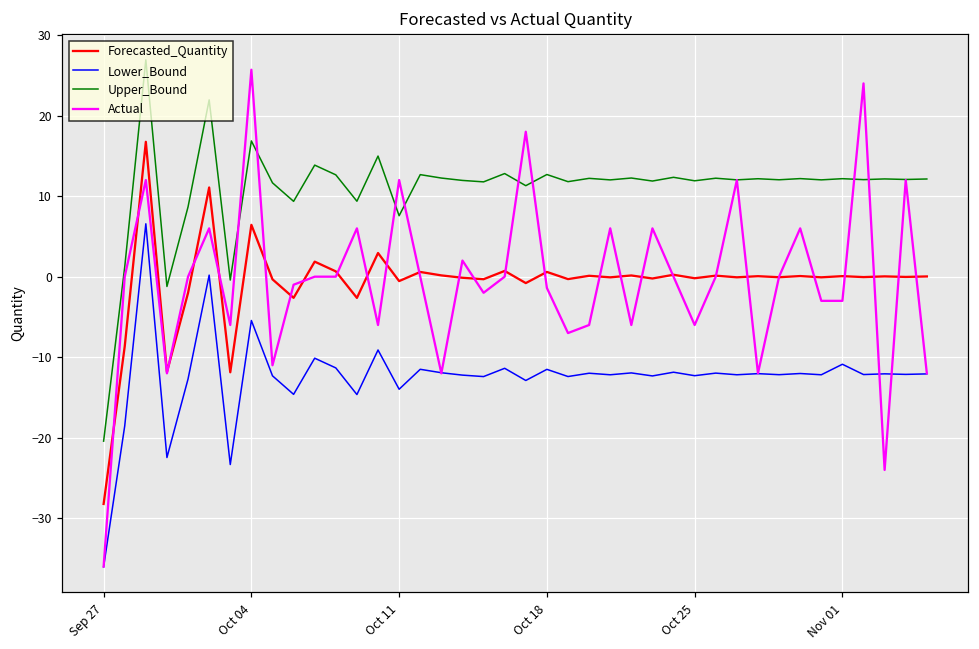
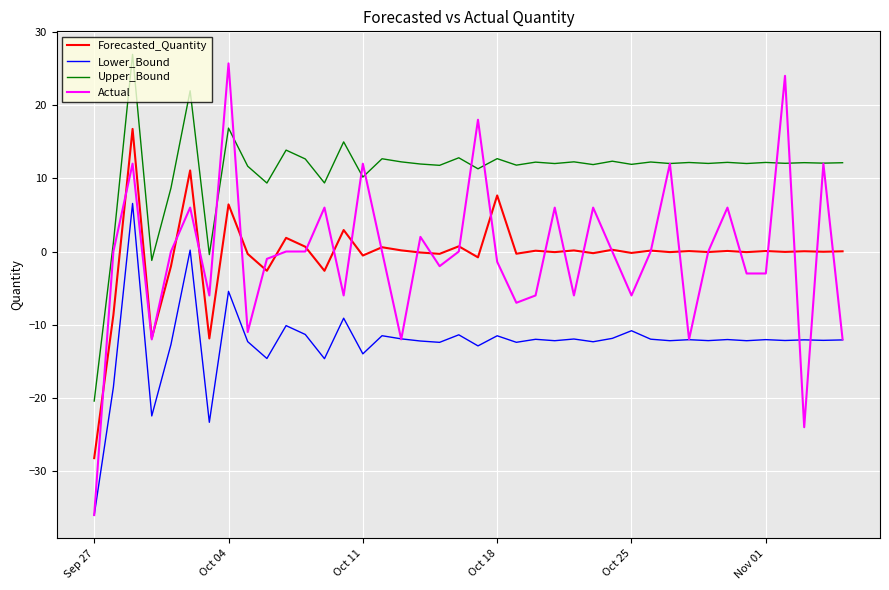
Upper_Bound, Oct 11: 8 -> 10
Forecasted_Quantity, Oct 18: 1 -> 8
Lower_Bound, Oct 25: -12 -> -11
Lower_Bound, Nov 01: -11 -> -12
